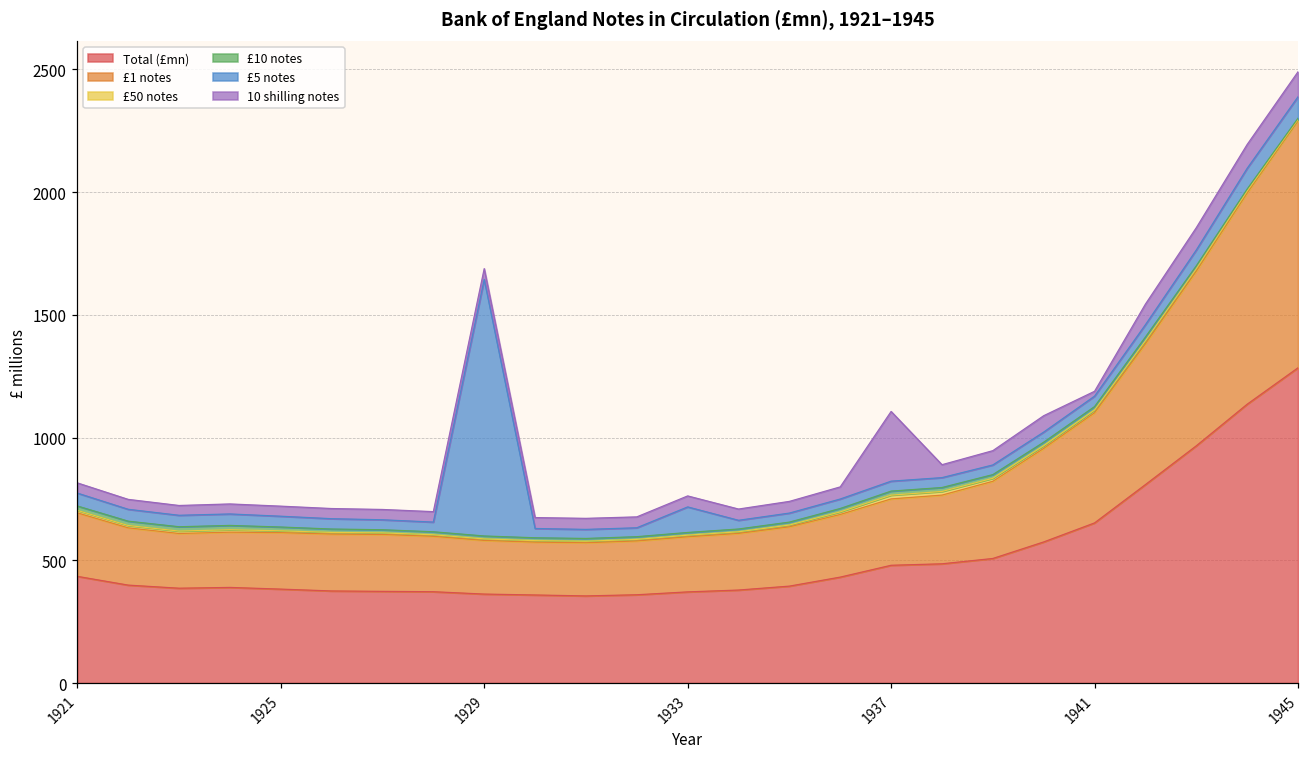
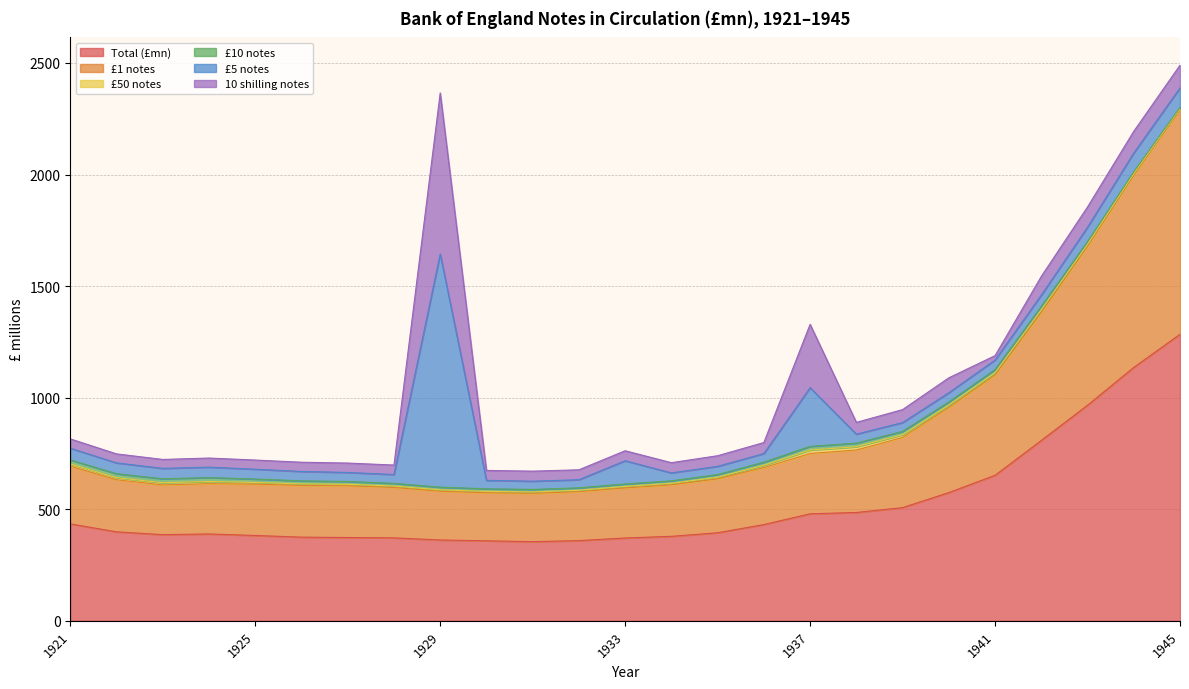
10 shilling notes, 1929: 40 -> 720
£5 notes, 1937: 40 -> 260
